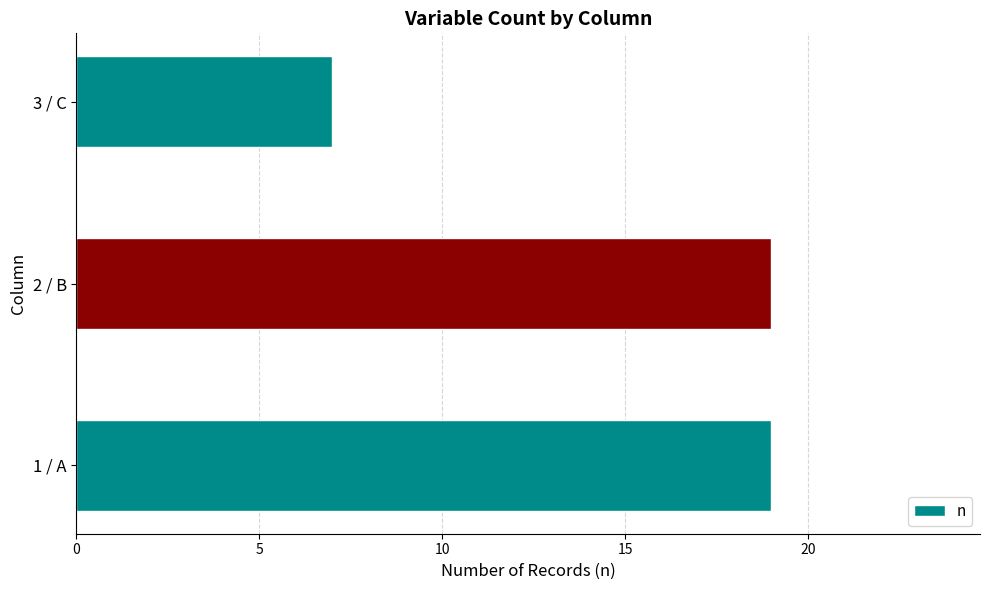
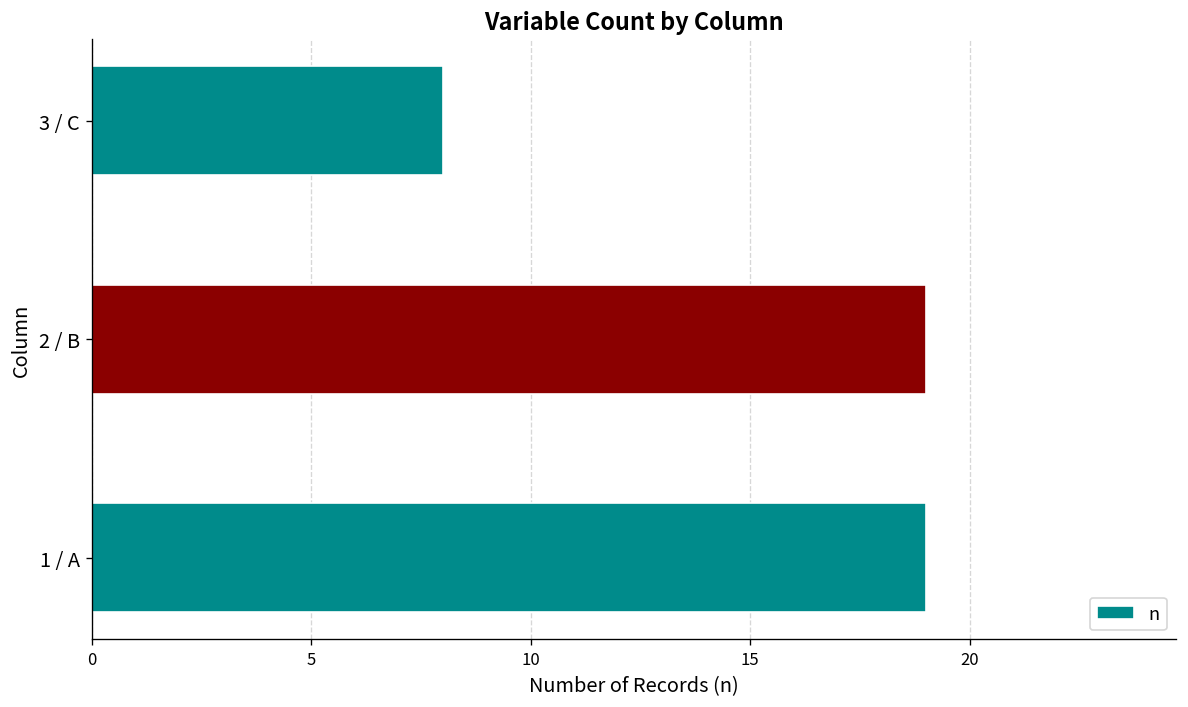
3 / C: 7 -> 8
